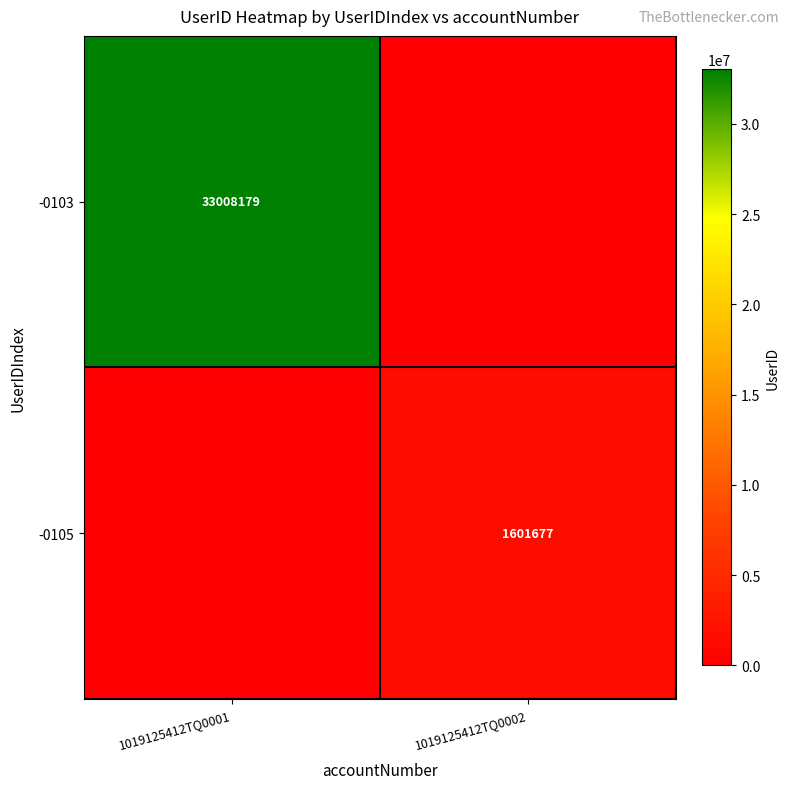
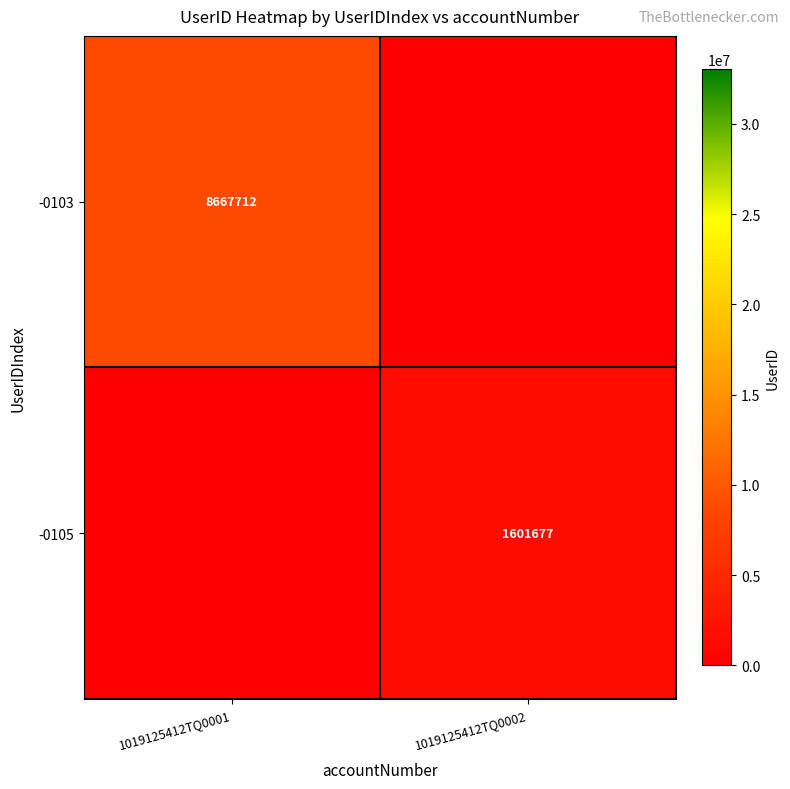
-0103, 1019125412TQ0001: 33008179 -> 8667712
